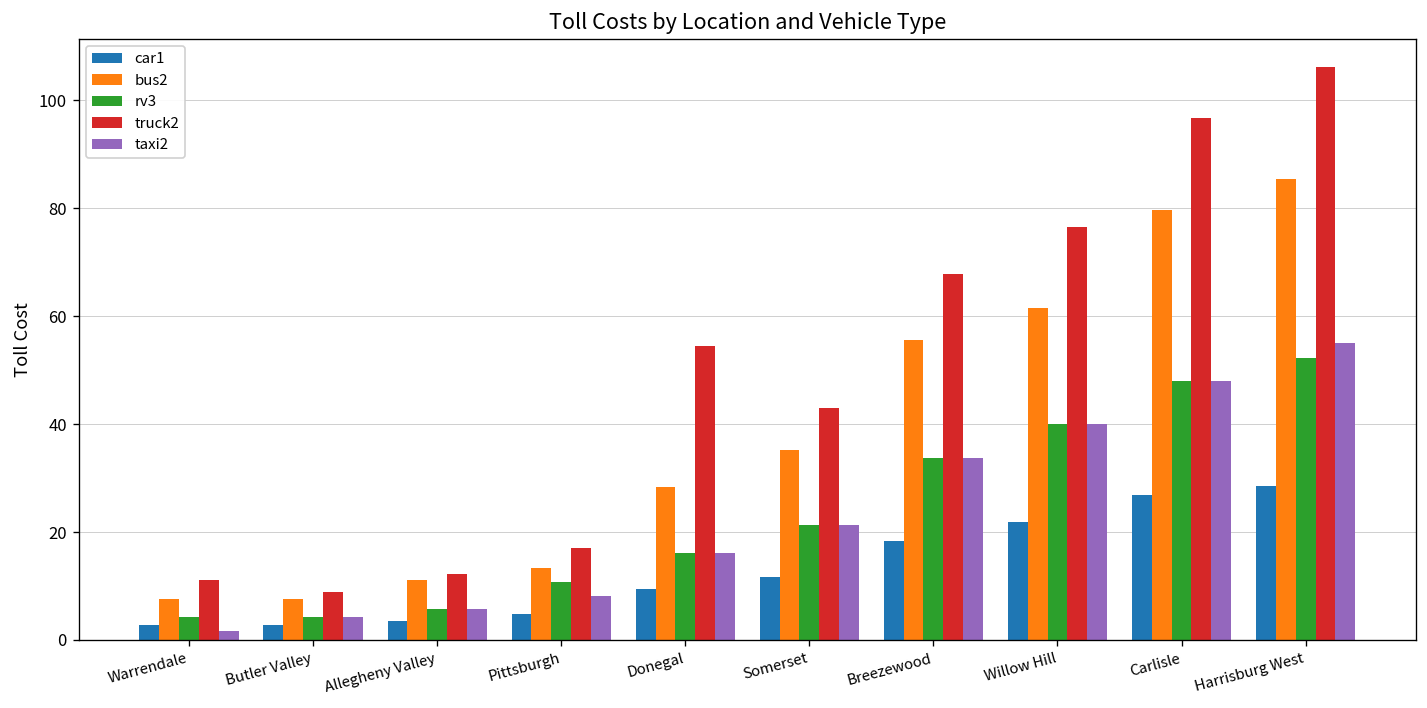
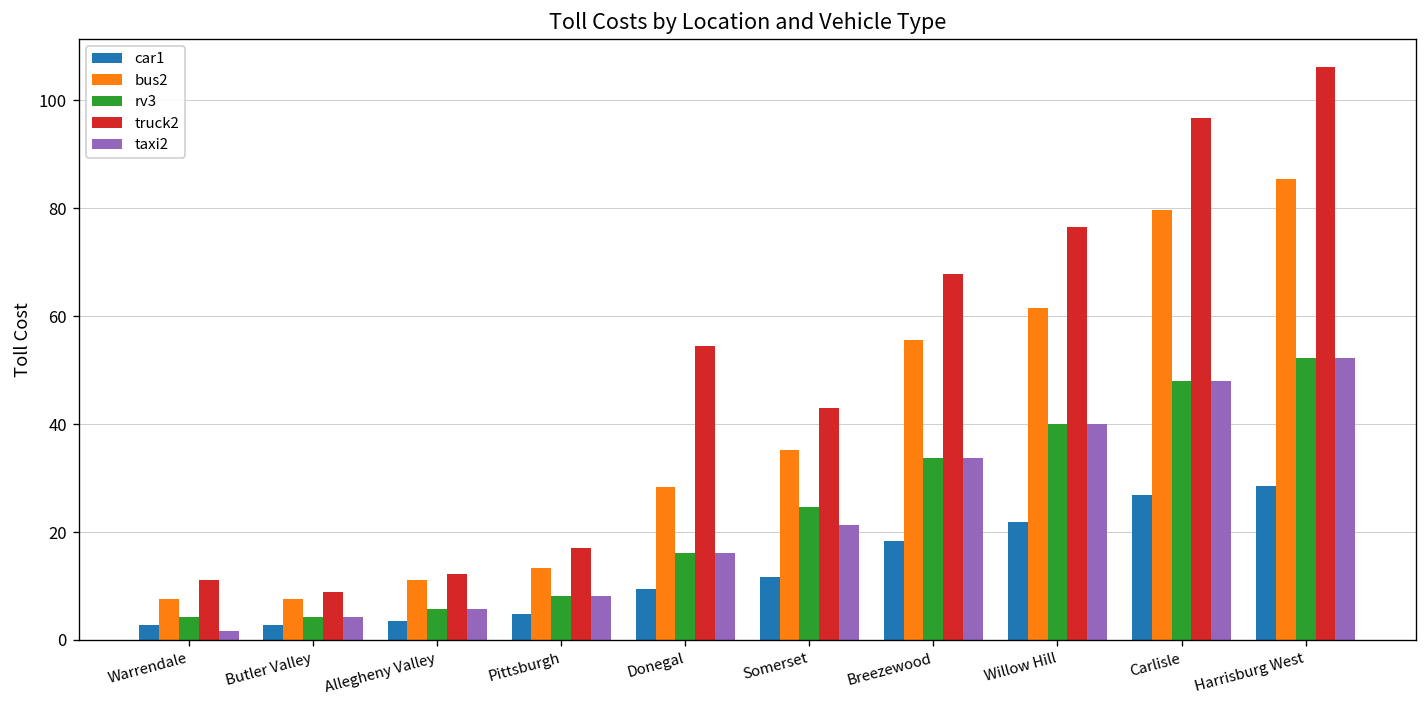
rv3, Pittsburgh: 11 -> 8
rv3, Somerset: 21 -> 25
taxi2, Harrisburg West: 55 -> 52
